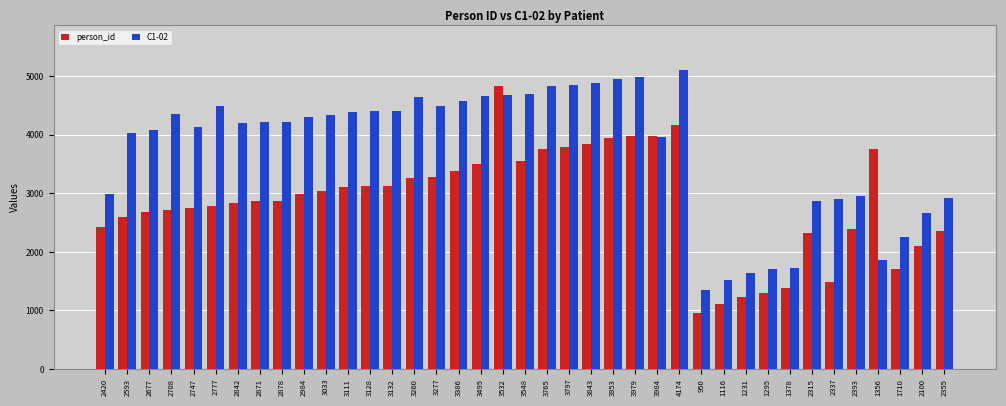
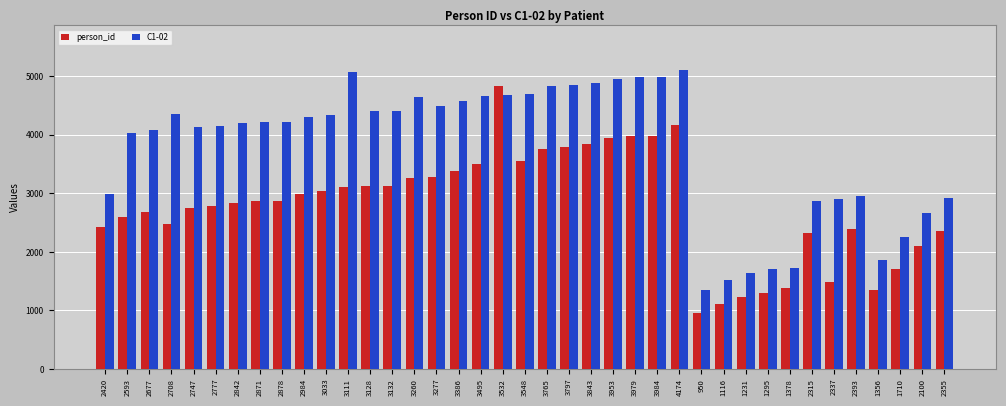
person_id, 2708: 2700 -> 2500
C1-02, 2777: 4500 -> 4200
C1-02, 3111: 4400 -> 5100
C1-02, 3984: 4000 -> 5000
person_id, 1356: 3800 -> 1400
